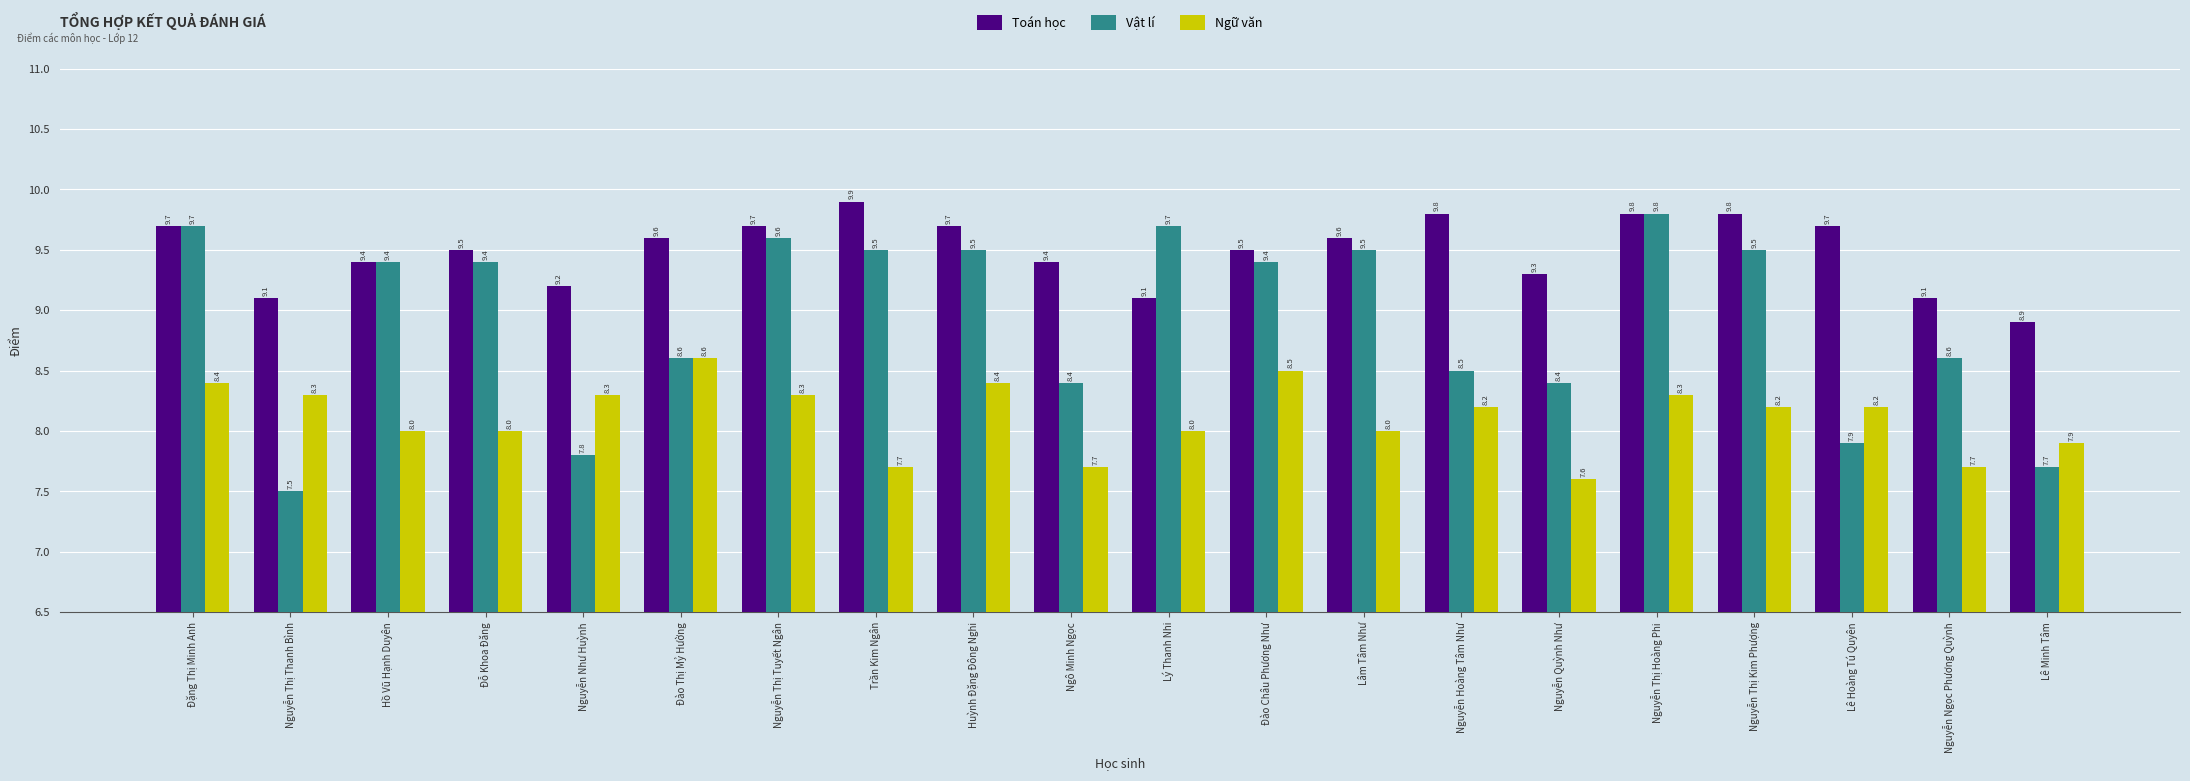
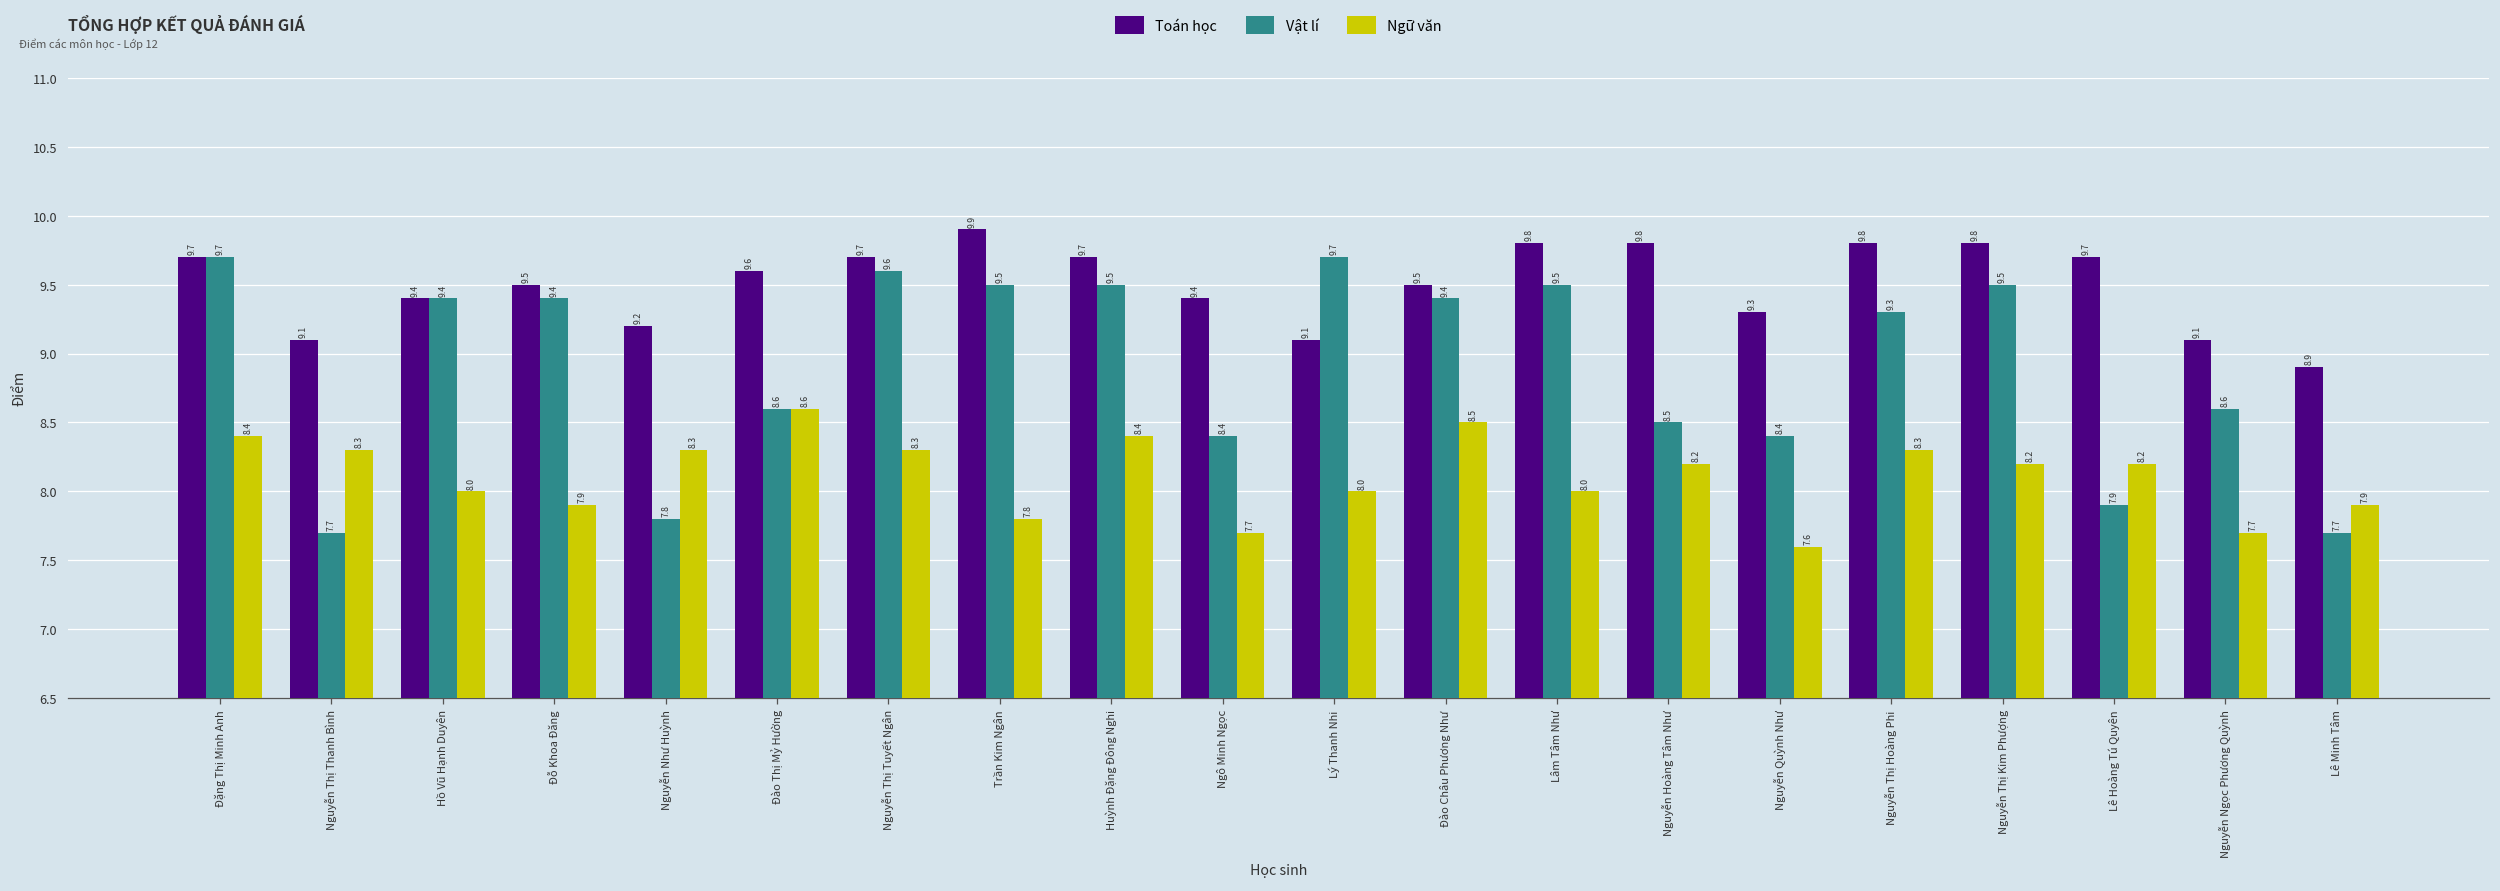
Vật lí, Nguyễn Thị Thanh Bình: 7.5 -> 7.7
Ngữ văn, Đỗ Khoa Đăng: 8.0 -> 7.9
Ngữ văn, Trần Kim Ngân: 7.7 -> 7.8
Toán học, Lâm Tâm Như: 9.6 -> 9.8
Vật lí, Nguyễn Thị Hoàng Phi: 9.8 -> 9.3
